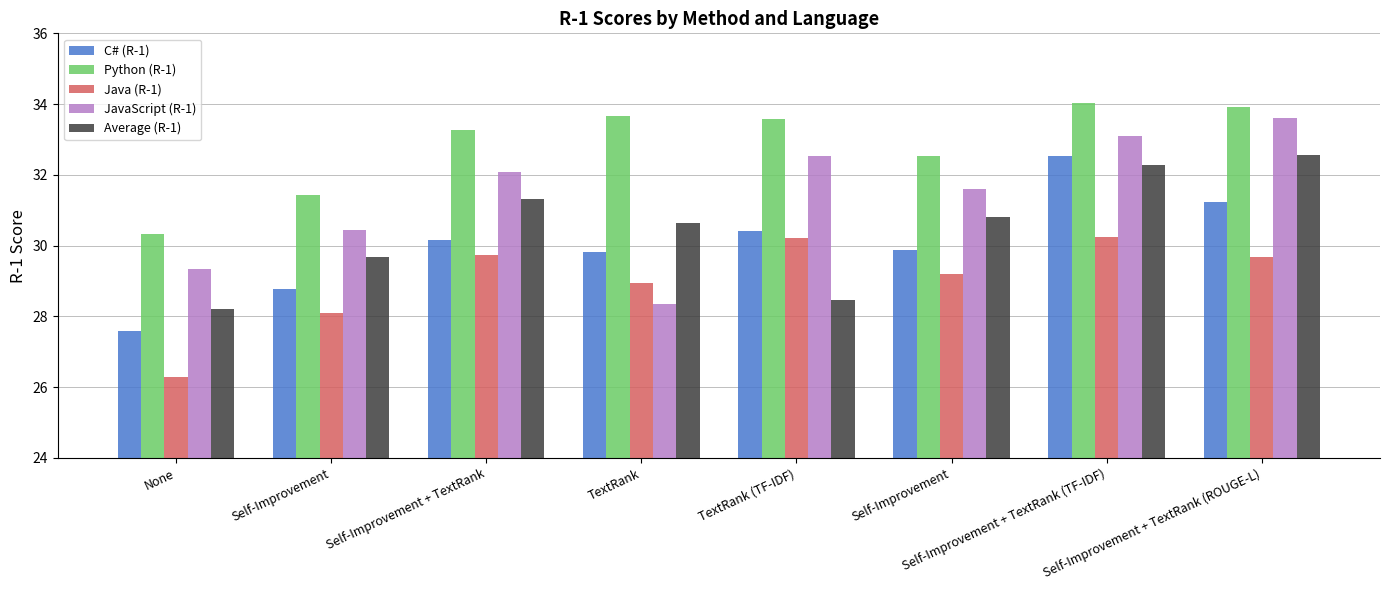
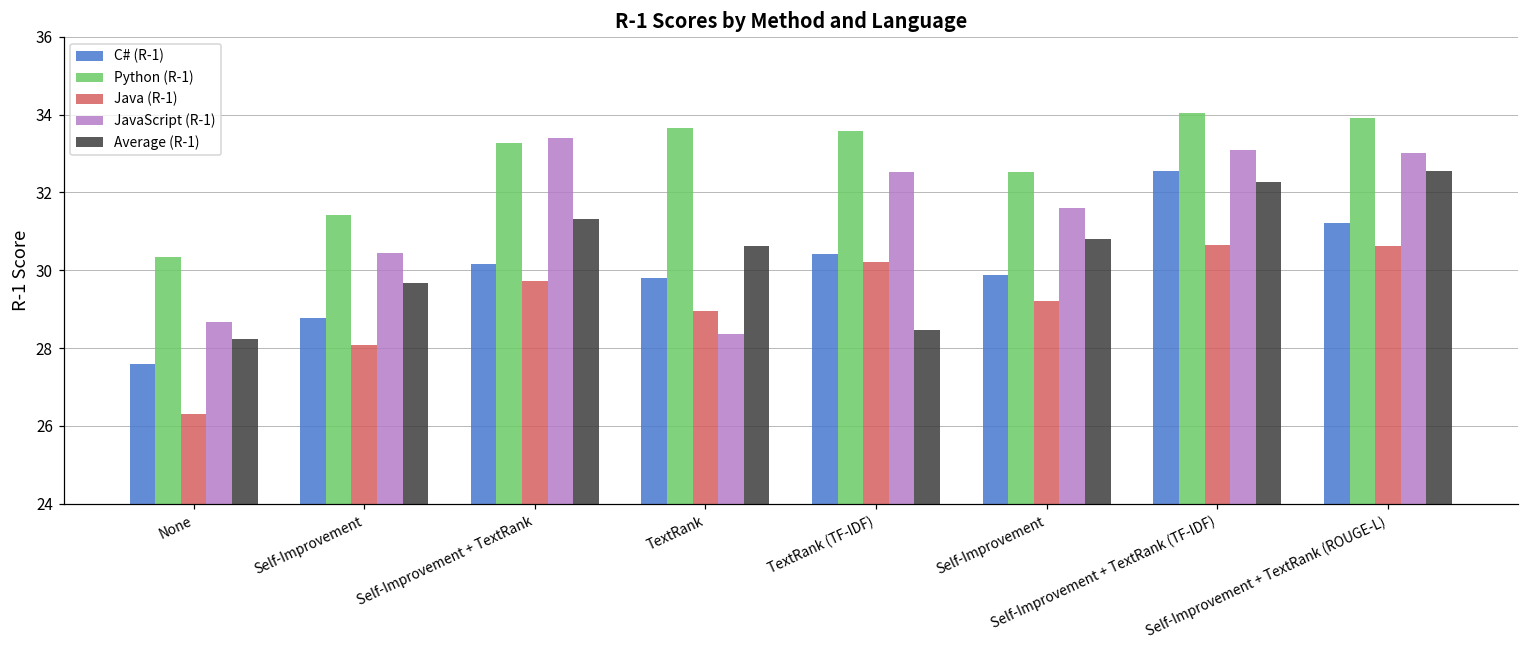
JavaScript (R-1), None: 29.3 -> 28.7
JavaScript (R-1), Self-Improvement + TextRank: 32.1 -> 33.4
Java (R-1), Self-Improvement + TextRank (TF-IDF): 30.2 -> 30.7
Java (R-1), Self-Improvement + TextRank (ROUGE-L): 29.7 -> 30.6
JavaScript (R-1), Self-Improvement + TextRank (ROUGE-L): 33.6 -> 33.0
